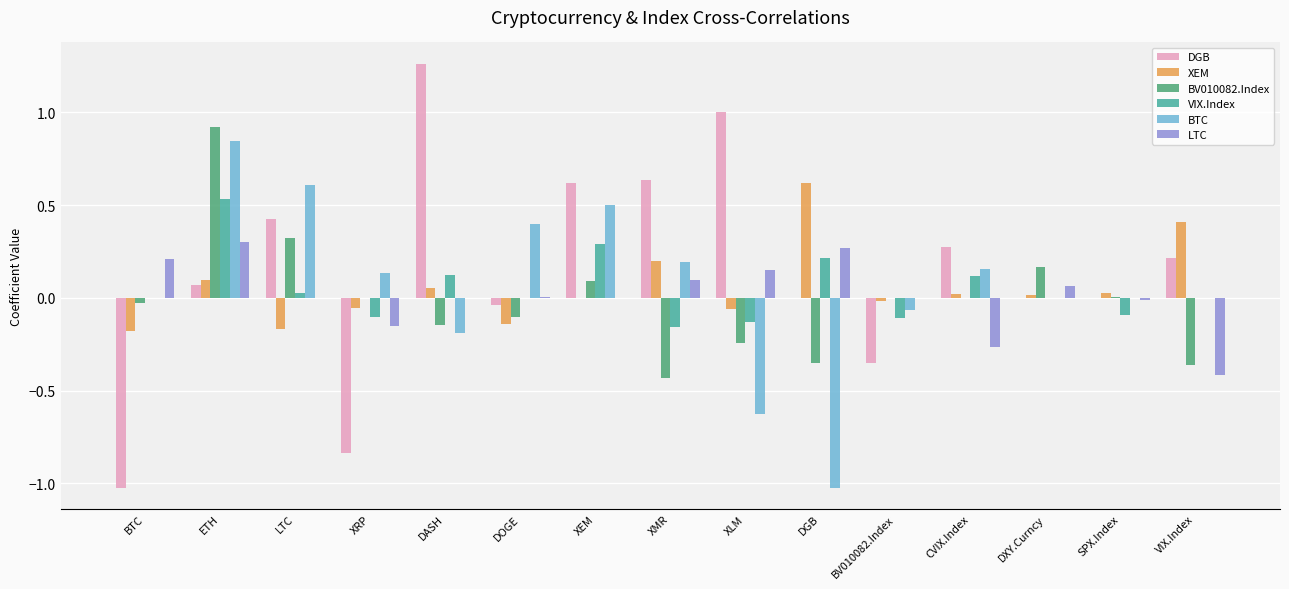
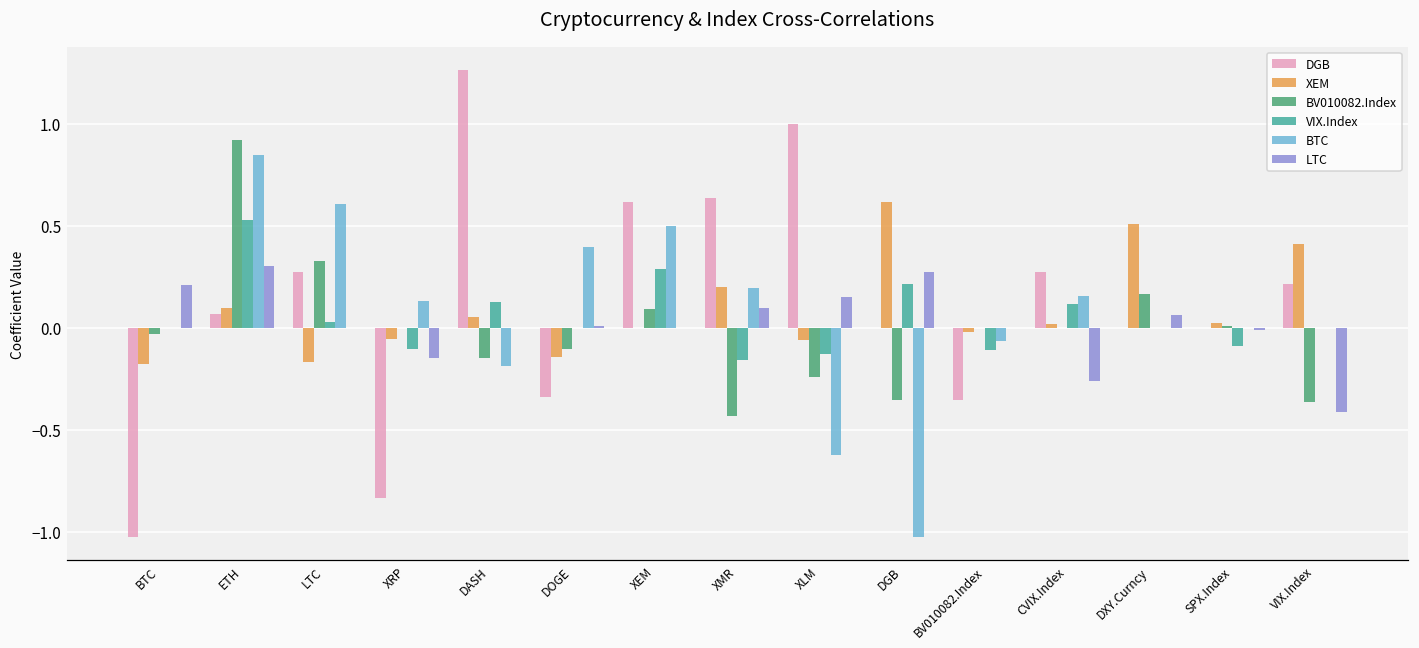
DGB, LTC: 0.43 -> 0.27
DGB, DOGE: -0.04 -> -0.34
XEM, DXY.Curncy: 0.02 -> 0.51
